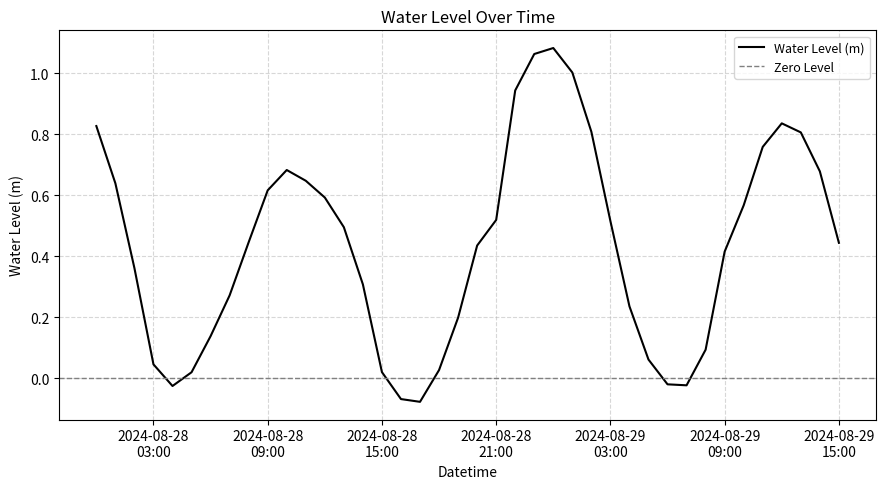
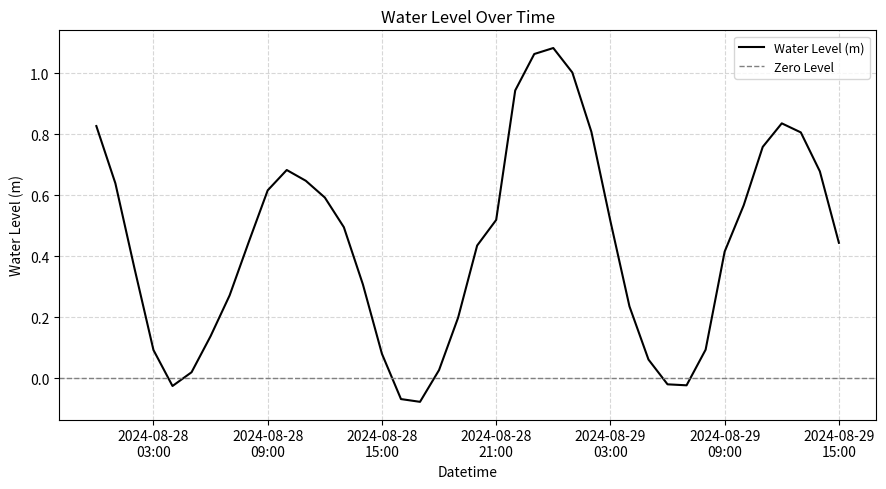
2024-08-28 03:00: 0.05 -> 0.09
2024-08-28 15:00: 0.02 -> 0.08
